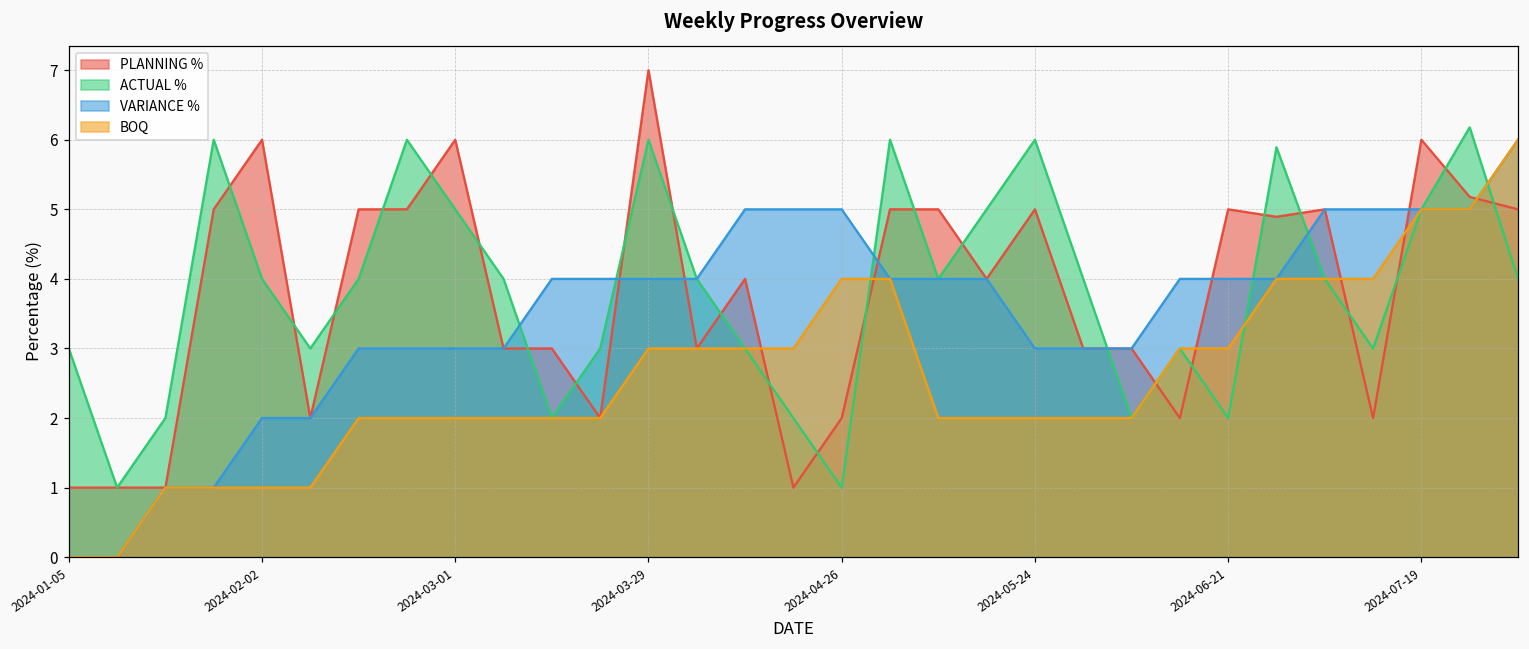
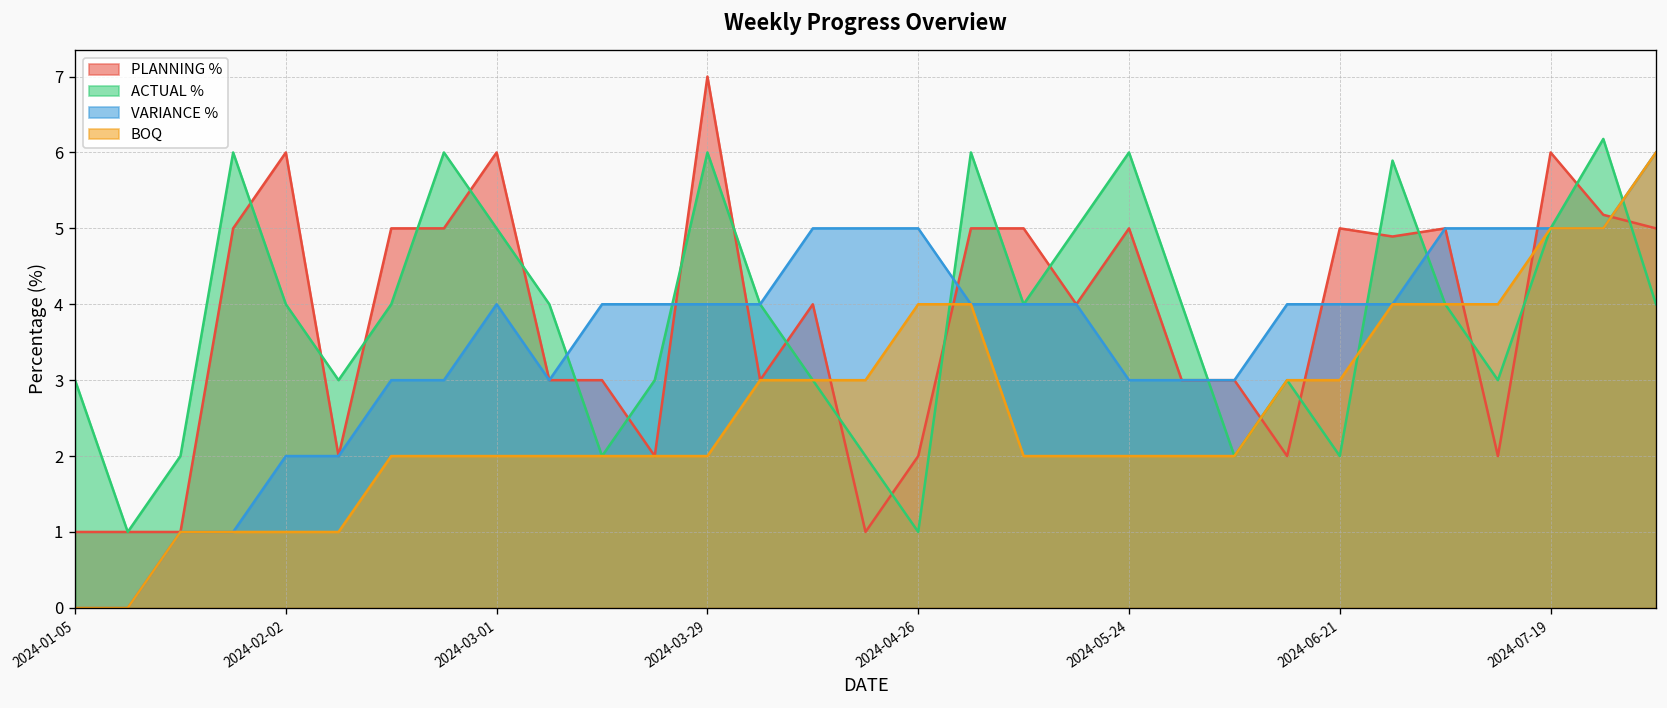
VARIANCE %, 2024-03-01: 3 -> 4
BOQ, 2024-03-29: 3 -> 2
